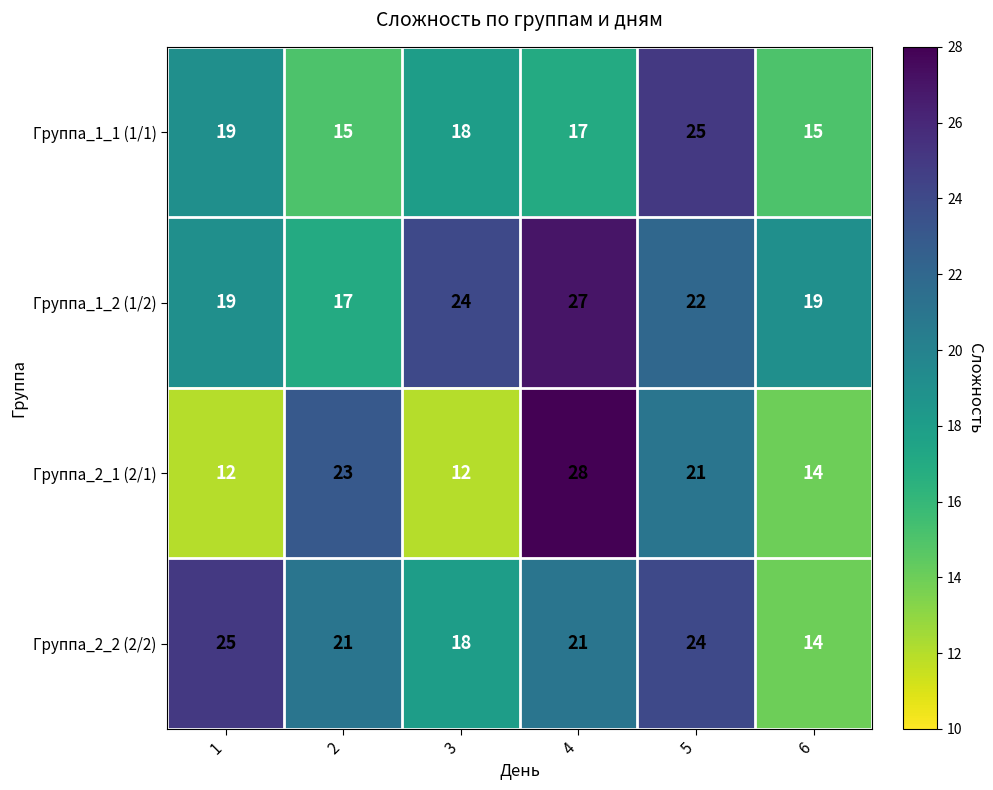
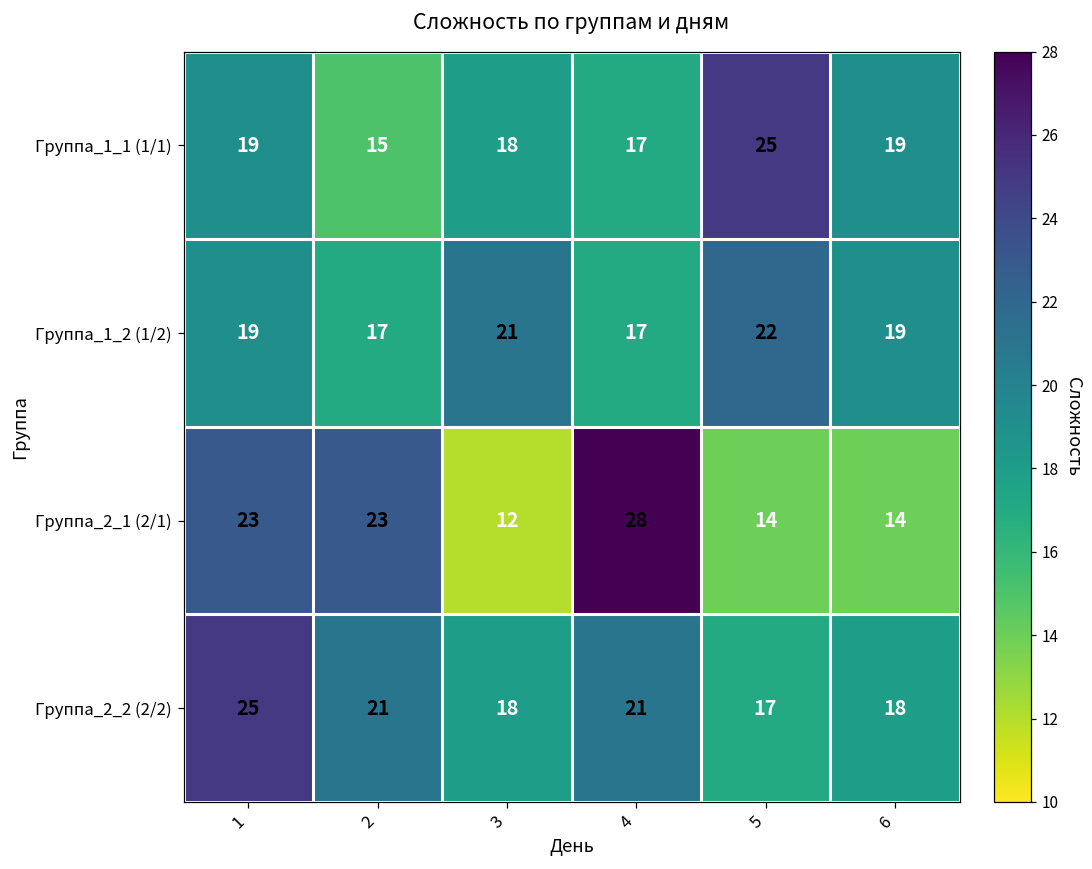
Группа_1_1 (1/1), 6: 15 -> 19
Группа_1_2 (1/2), 3: 24 -> 21
Группа_1_2 (1/2), 4: 27 -> 17
Группа_2_1 (2/1), 1: 12 -> 23
Группа_2_1 (2/1), 5: 21 -> 14
Группа_2_2 (2/2), 5: 24 -> 17
Группа_2_2 (2/2), 6: 14 -> 18
